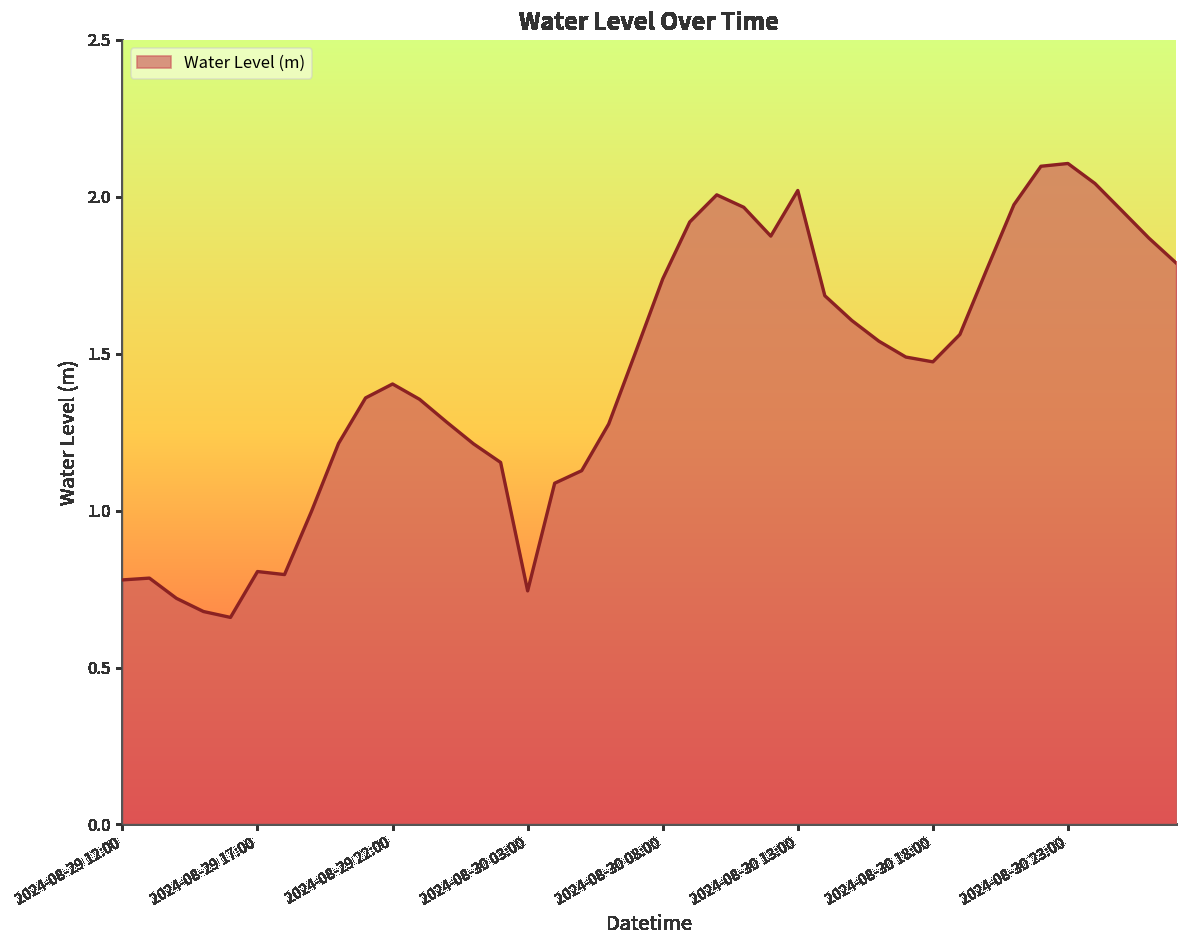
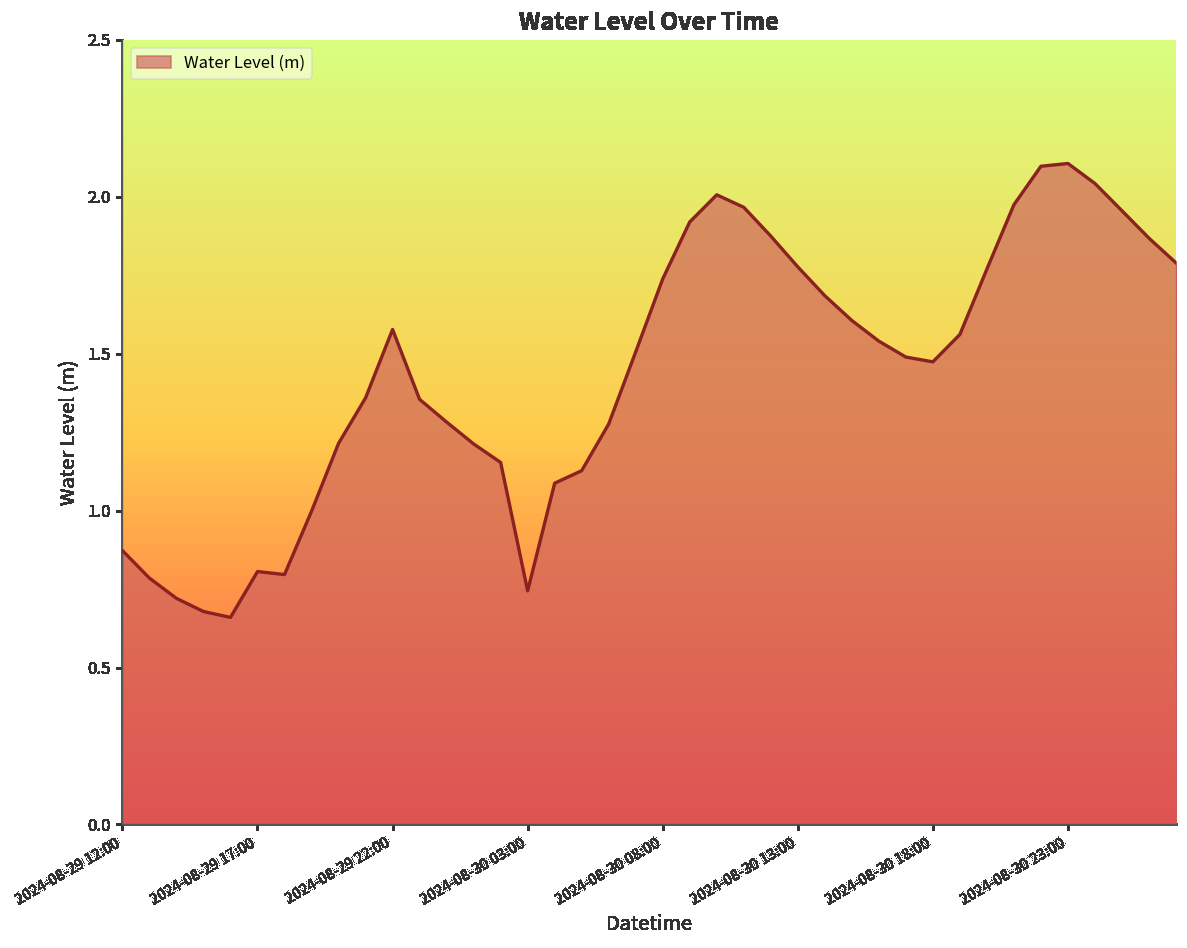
2024-08-29 12:00: 0.78 -> 0.87
2024-08-29 22:00: 1.40 -> 1.58
2024-08-30 13:00: 2.02 -> 1.78
